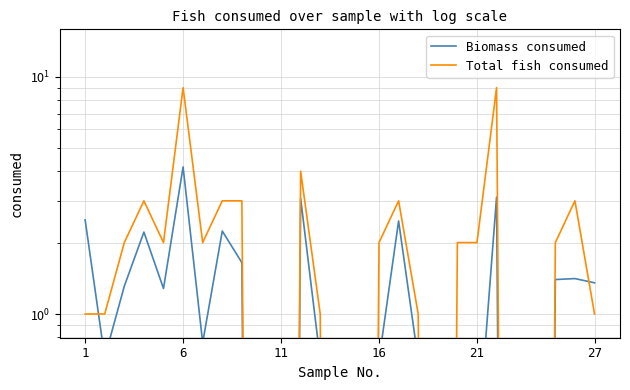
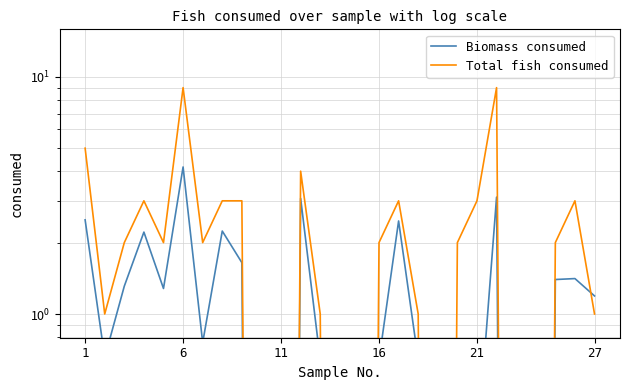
Total fish consumed, 1: 1.00 -> 5.0
Total fish consumed, 21: 2.0 -> 3.0
Biomass consumed, 27: 1.4 -> 1.2
